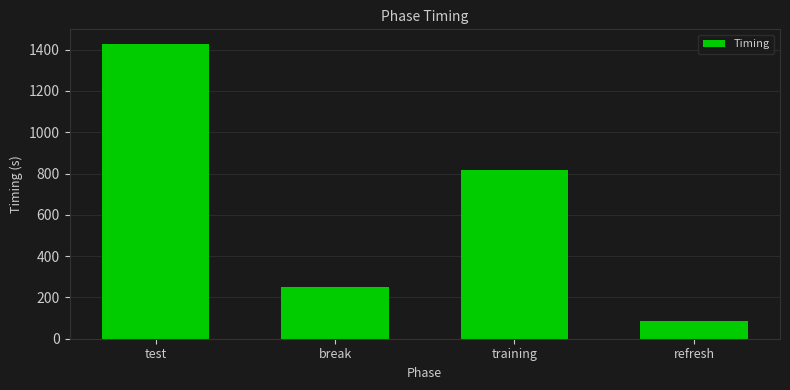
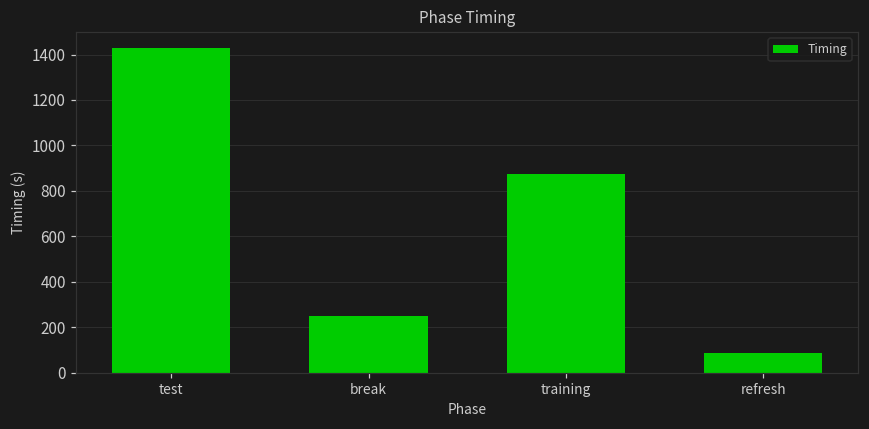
training: 820 -> 870
